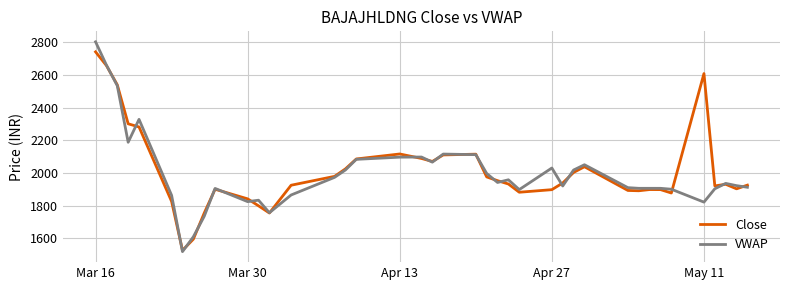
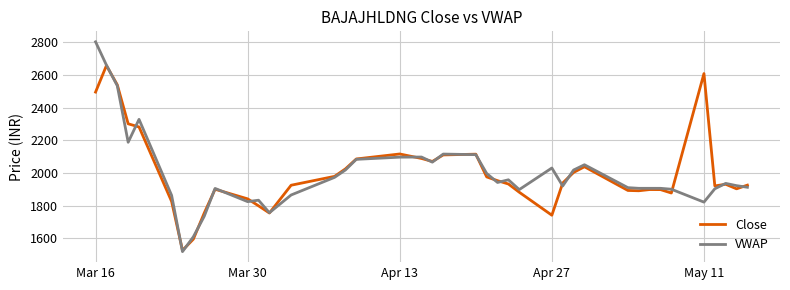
Close, Mar 16: 2740 -> 2490
Close, Apr 27: 1900 -> 1740
